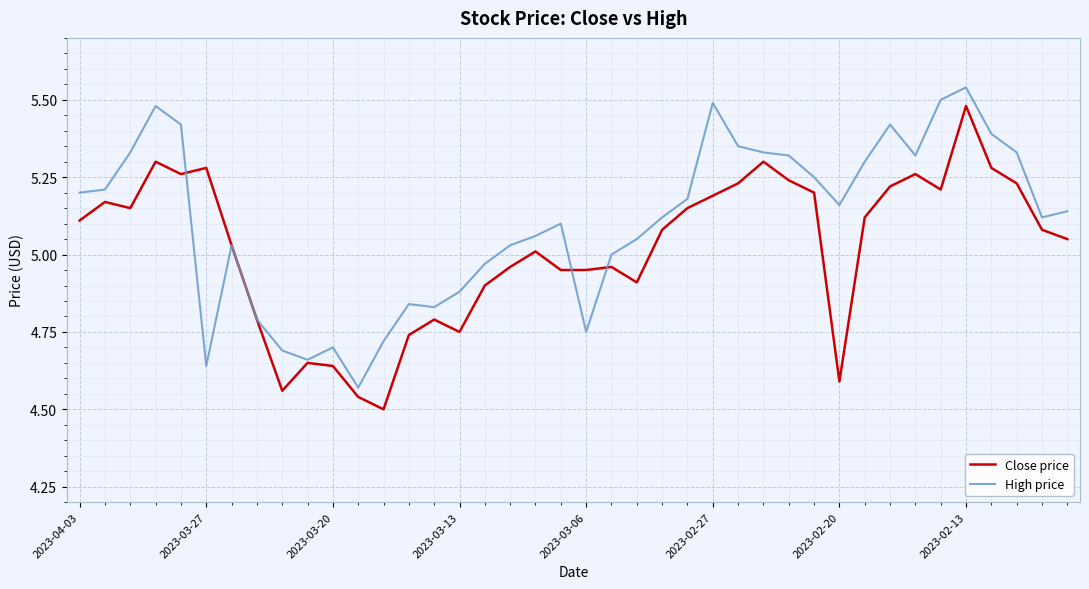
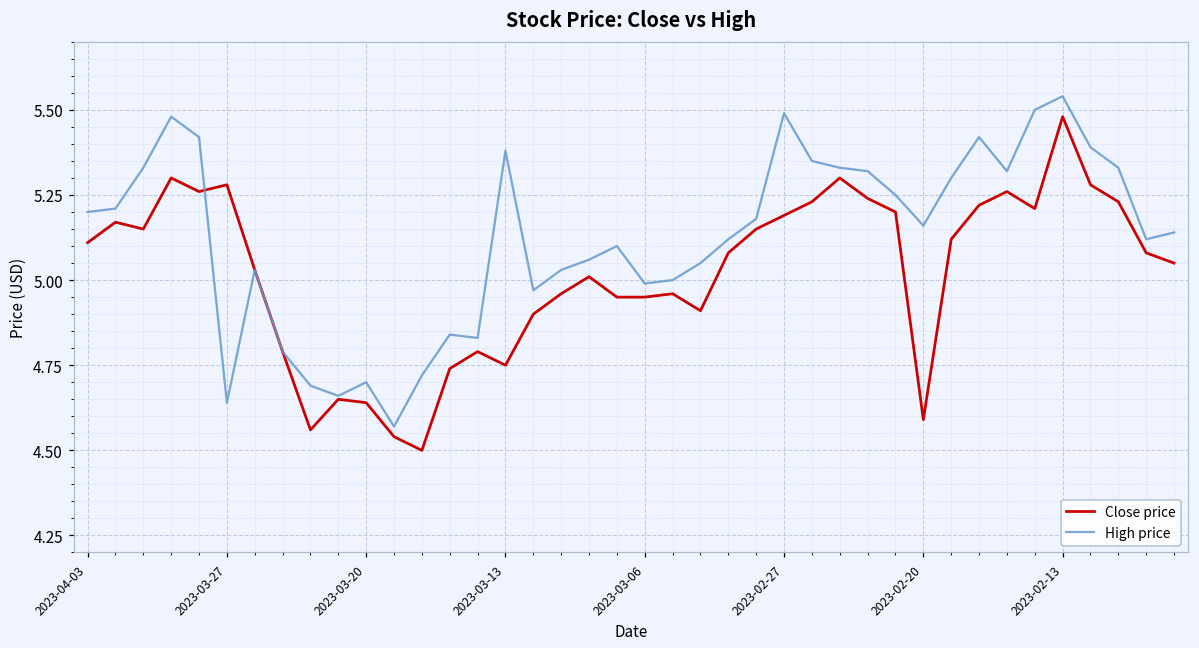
High price, 2023-03-13: 4.88 -> 5.38
High price, 2023-03-06: 4.75 -> 4.99
